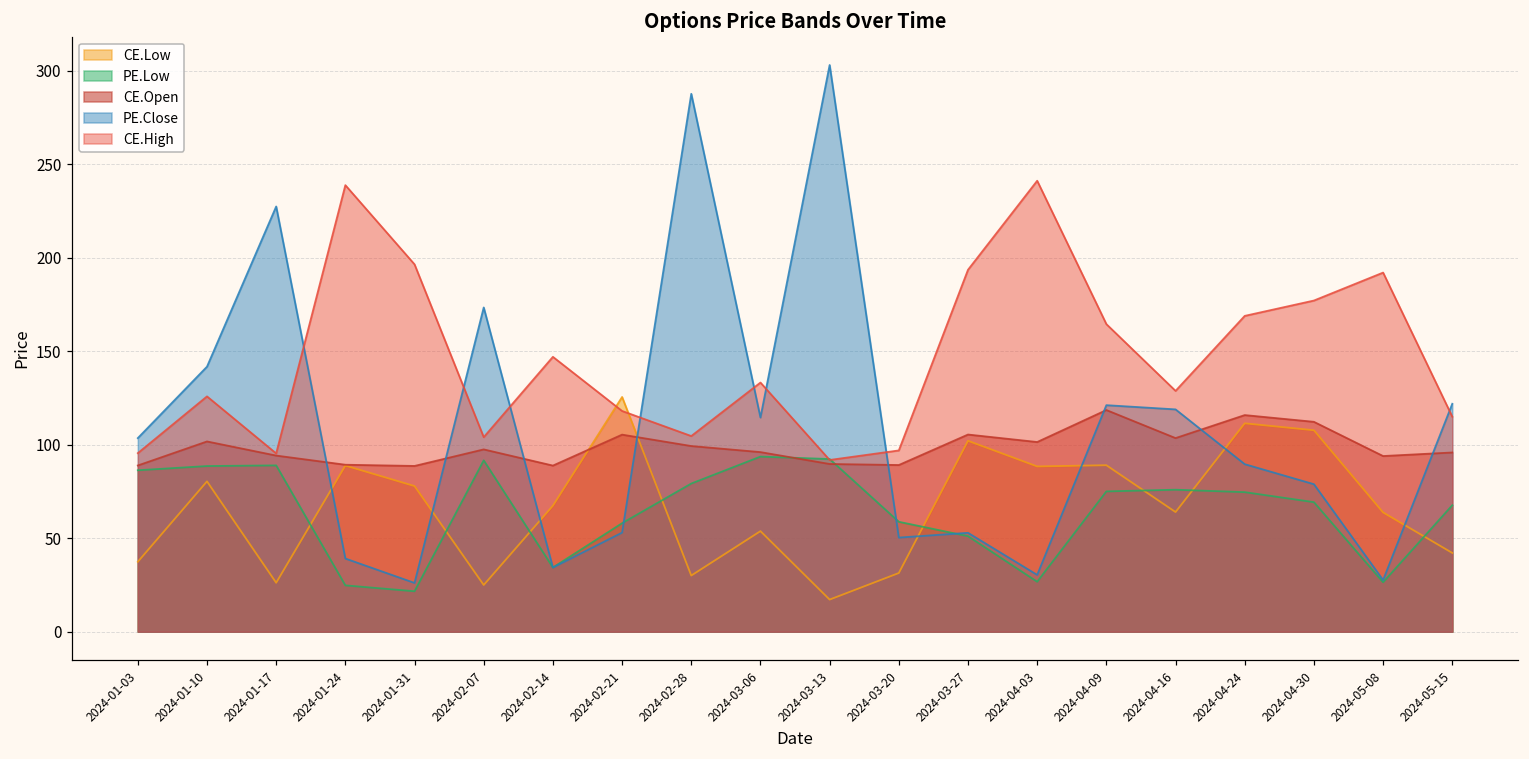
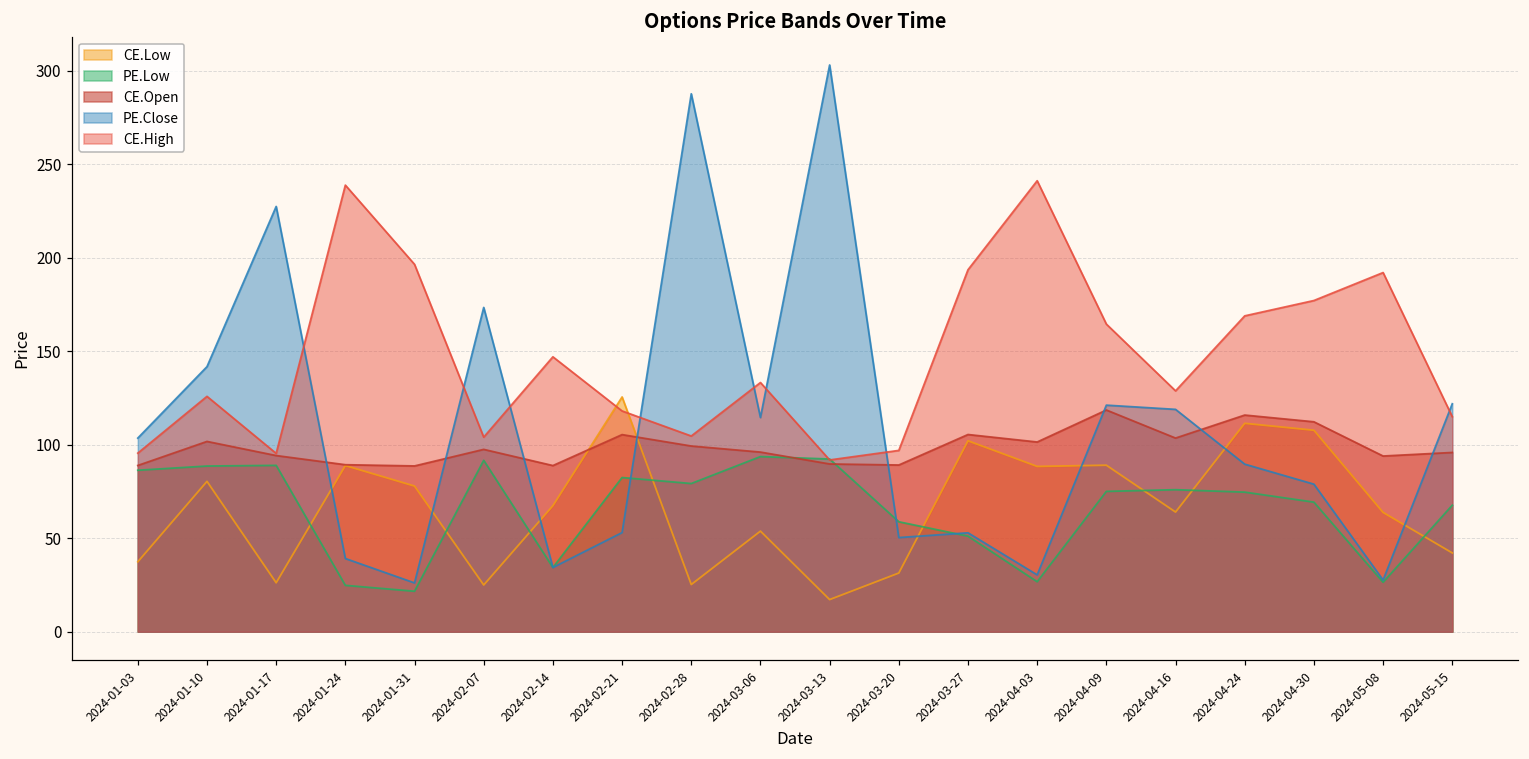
PE.Low, 2024-02-21: 58 -> 82
CE.Low, 2024-02-28: 30 -> 25
